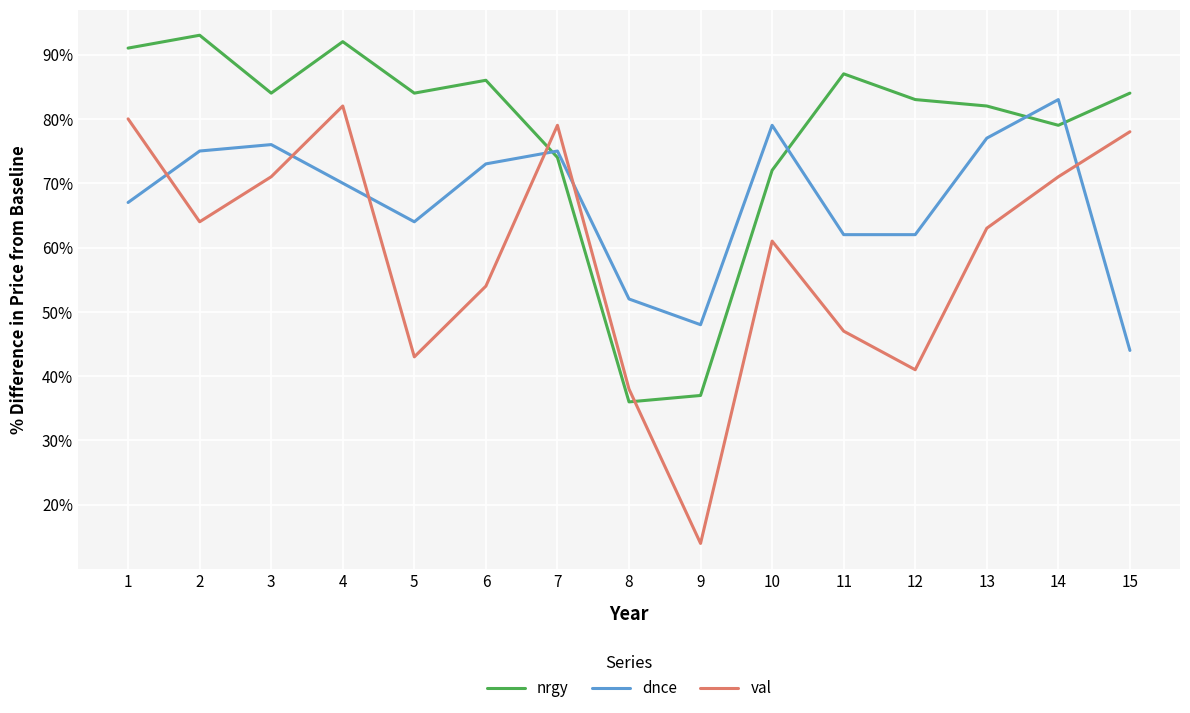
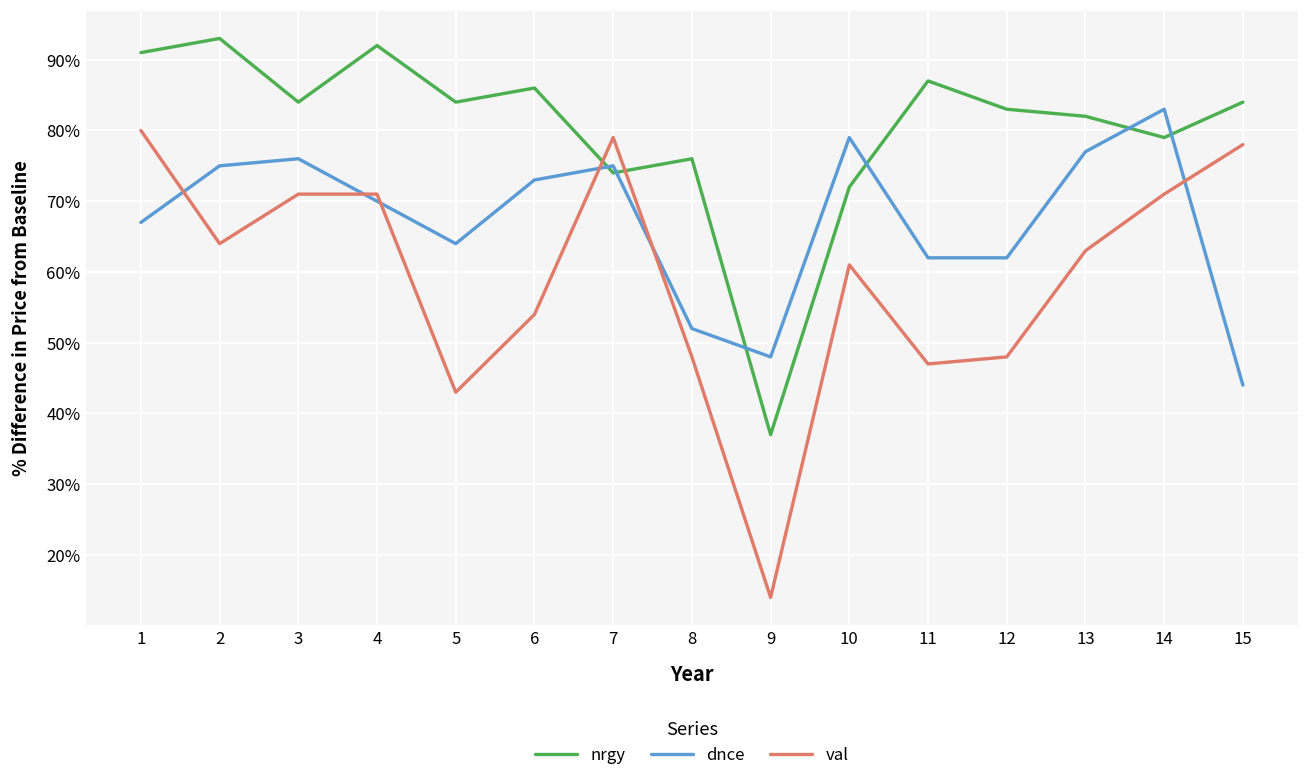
val, 4: 82% -> 71%
nrgy, 8: 36% -> 76%
val, 8: 38% -> 48%
val, 12: 41% -> 48%
